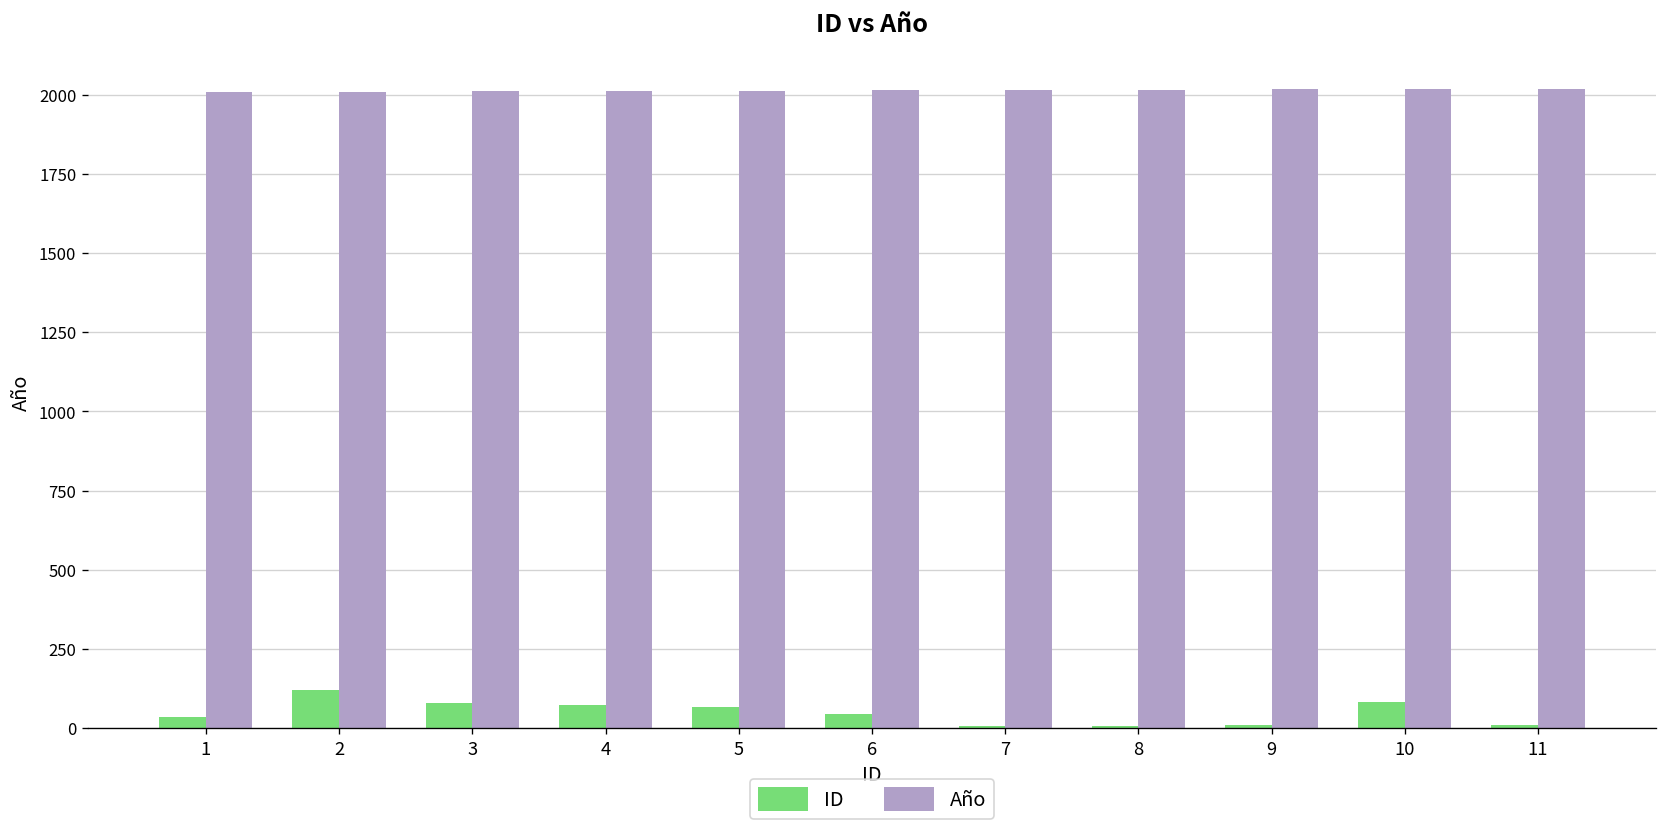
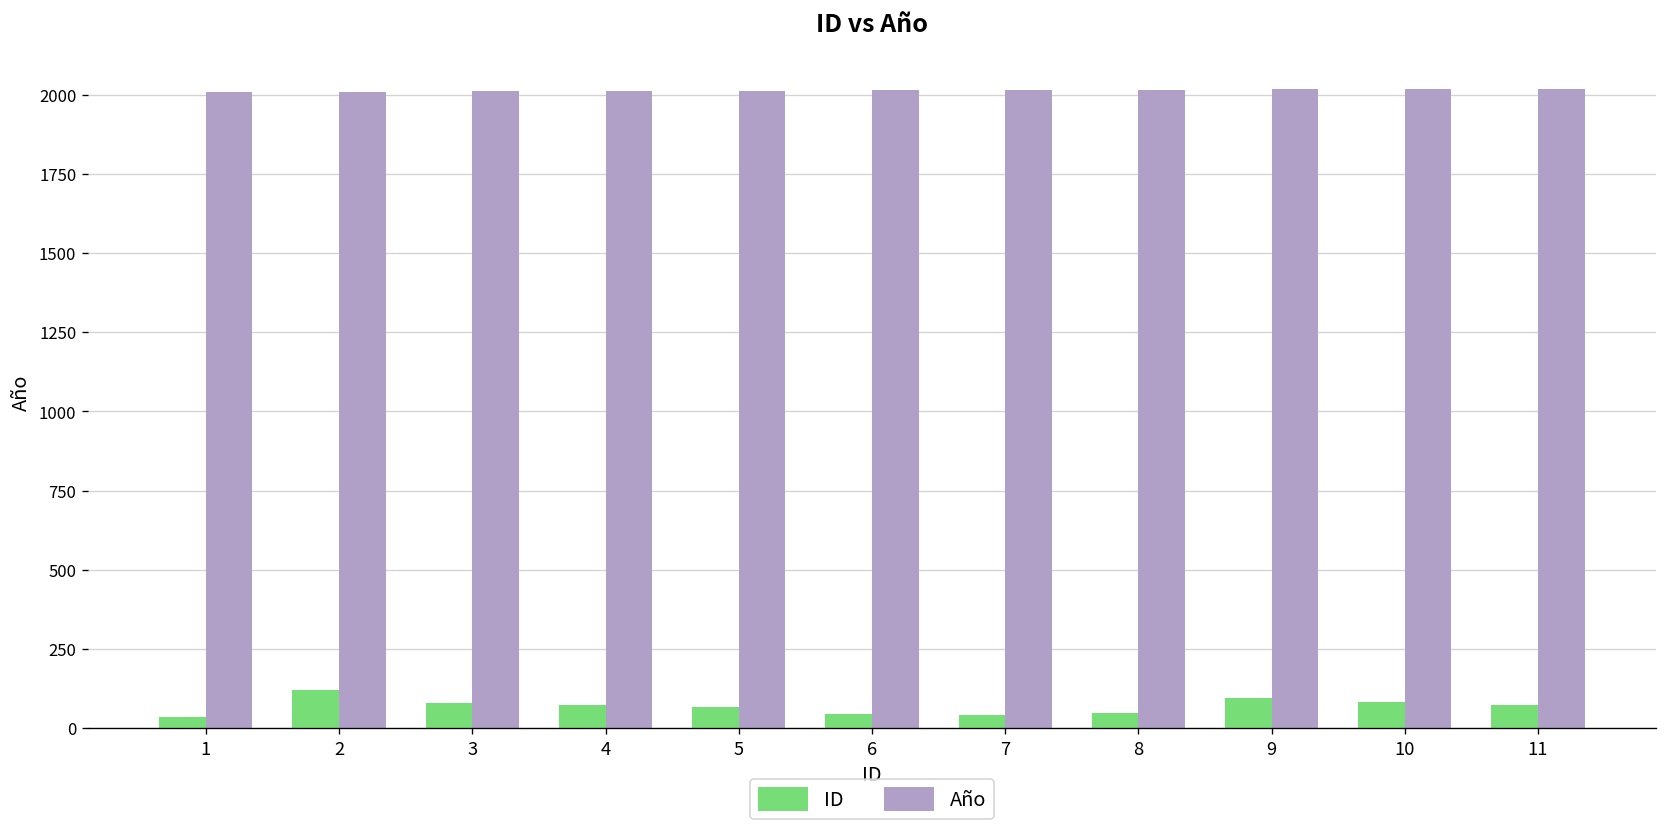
ID, 7: 10 -> 40
ID, 8: 10 -> 50
ID, 9: 10 -> 90
ID, 11: 10 -> 70
